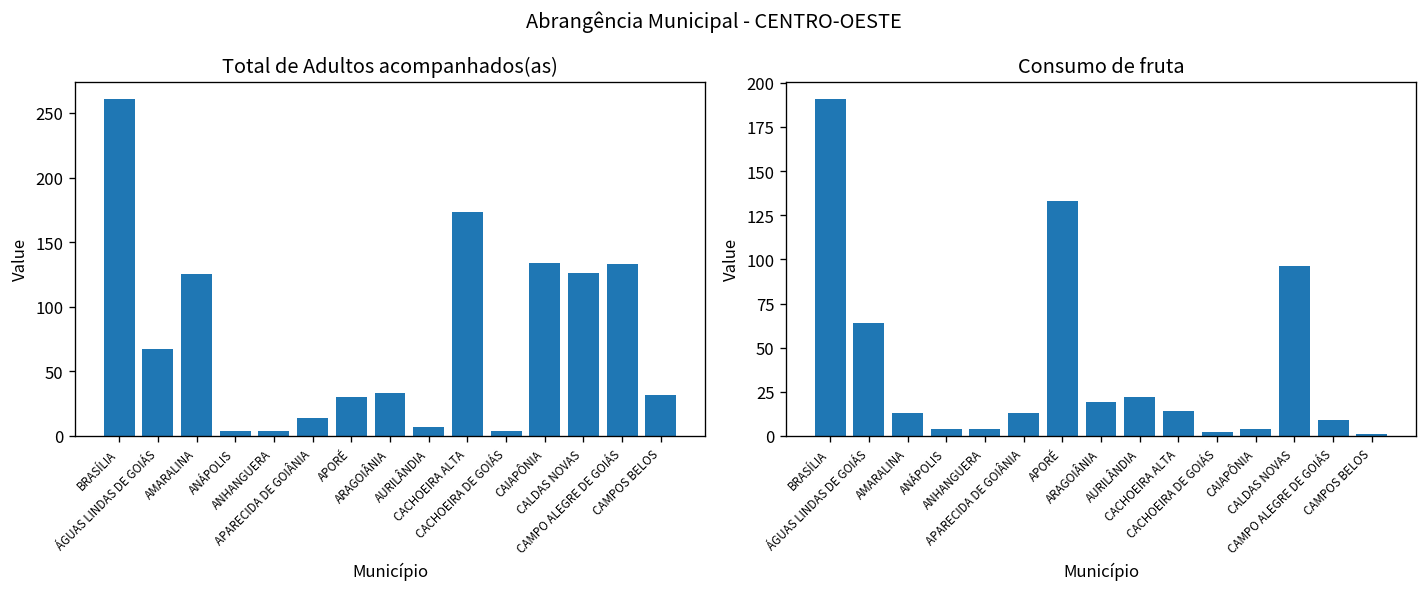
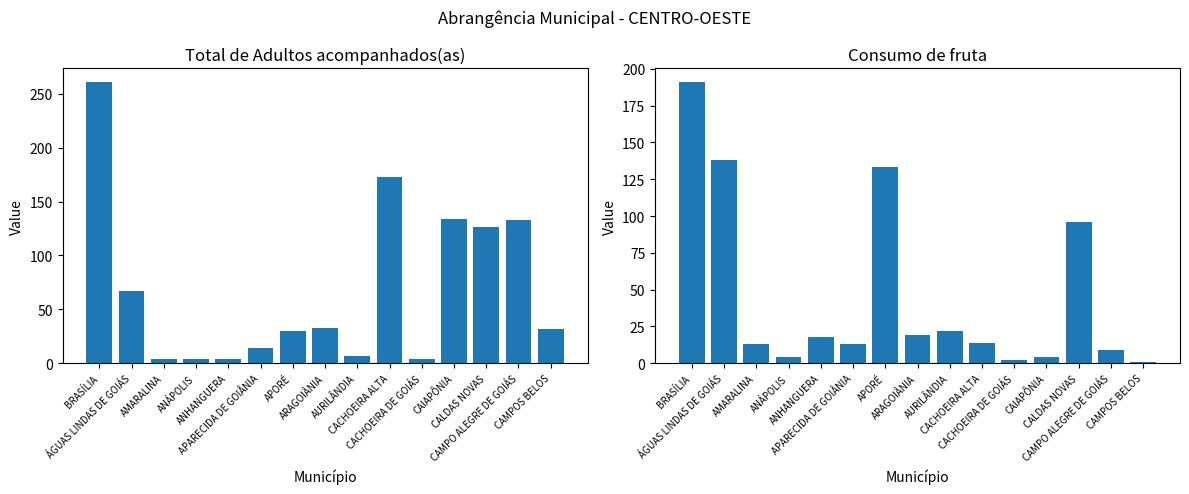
Total de Adultos acompanhados(as), AMARALINA: 125 -> 4
Consumo de fruta, ÁGUAS LINDAS DE GOIÁS: 64 -> 138
Consumo de fruta, ANHANGUERA: 4 -> 18
